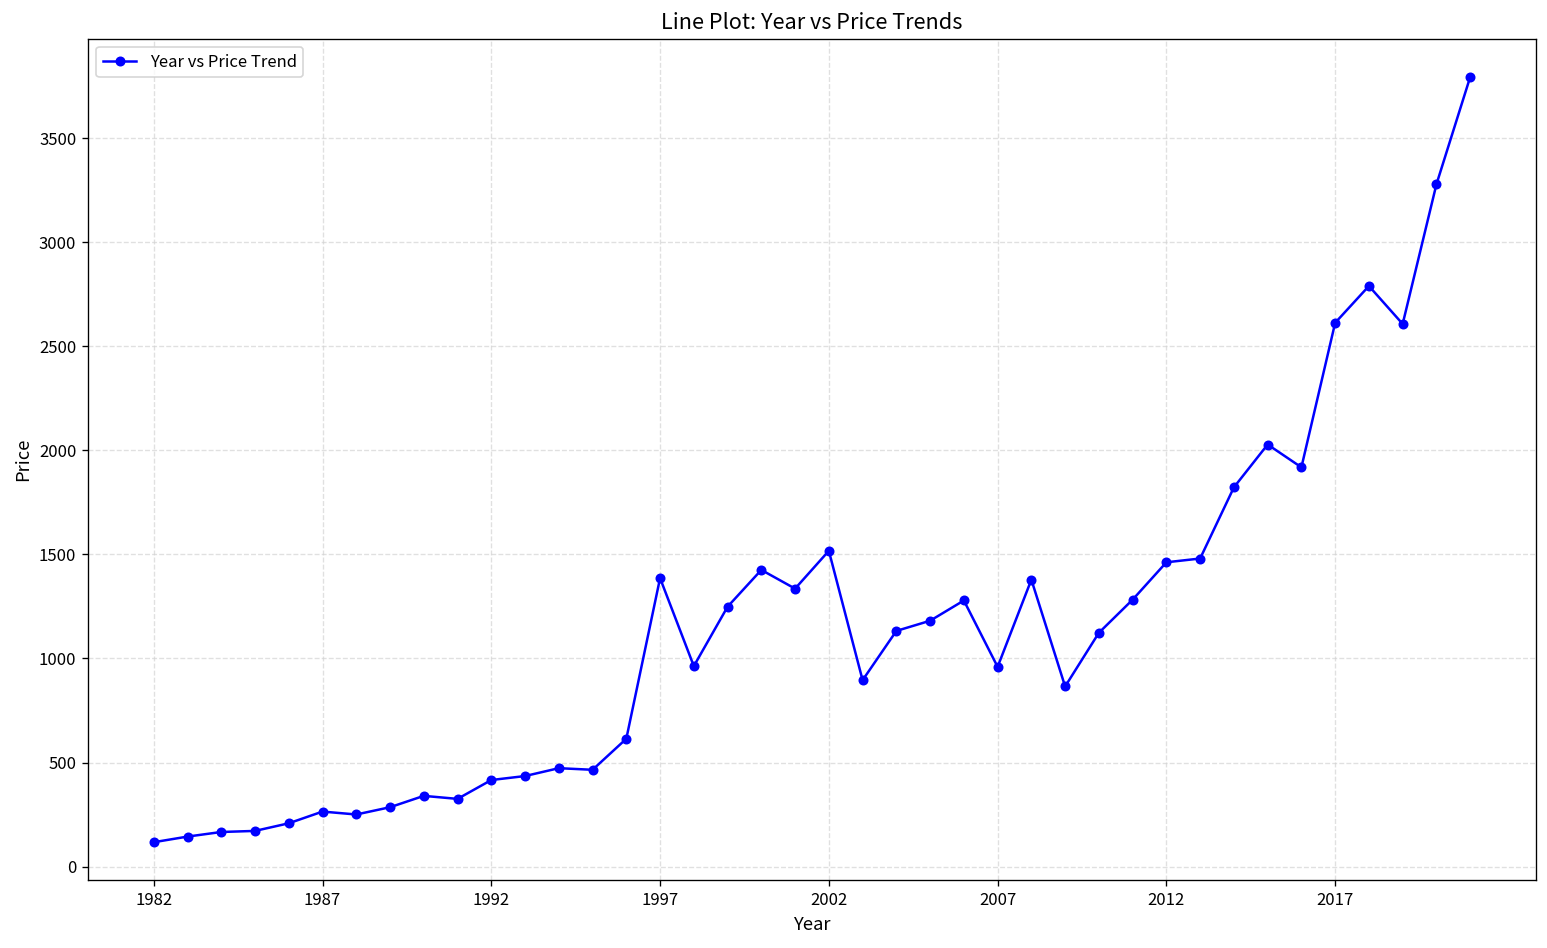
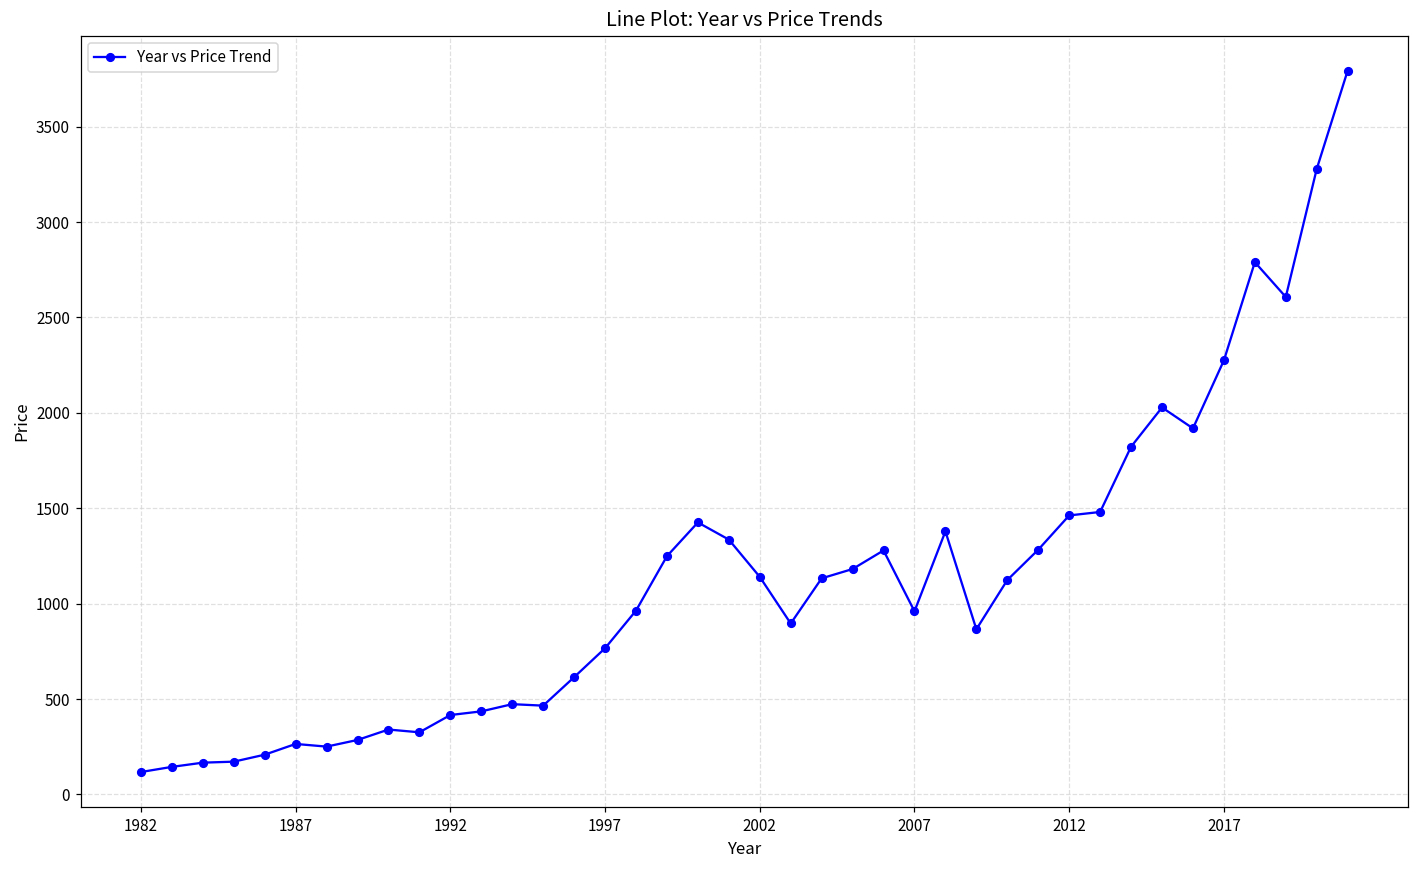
1997: 1390 -> 770
2002: 1520 -> 1140
2017: 2610 -> 2280
